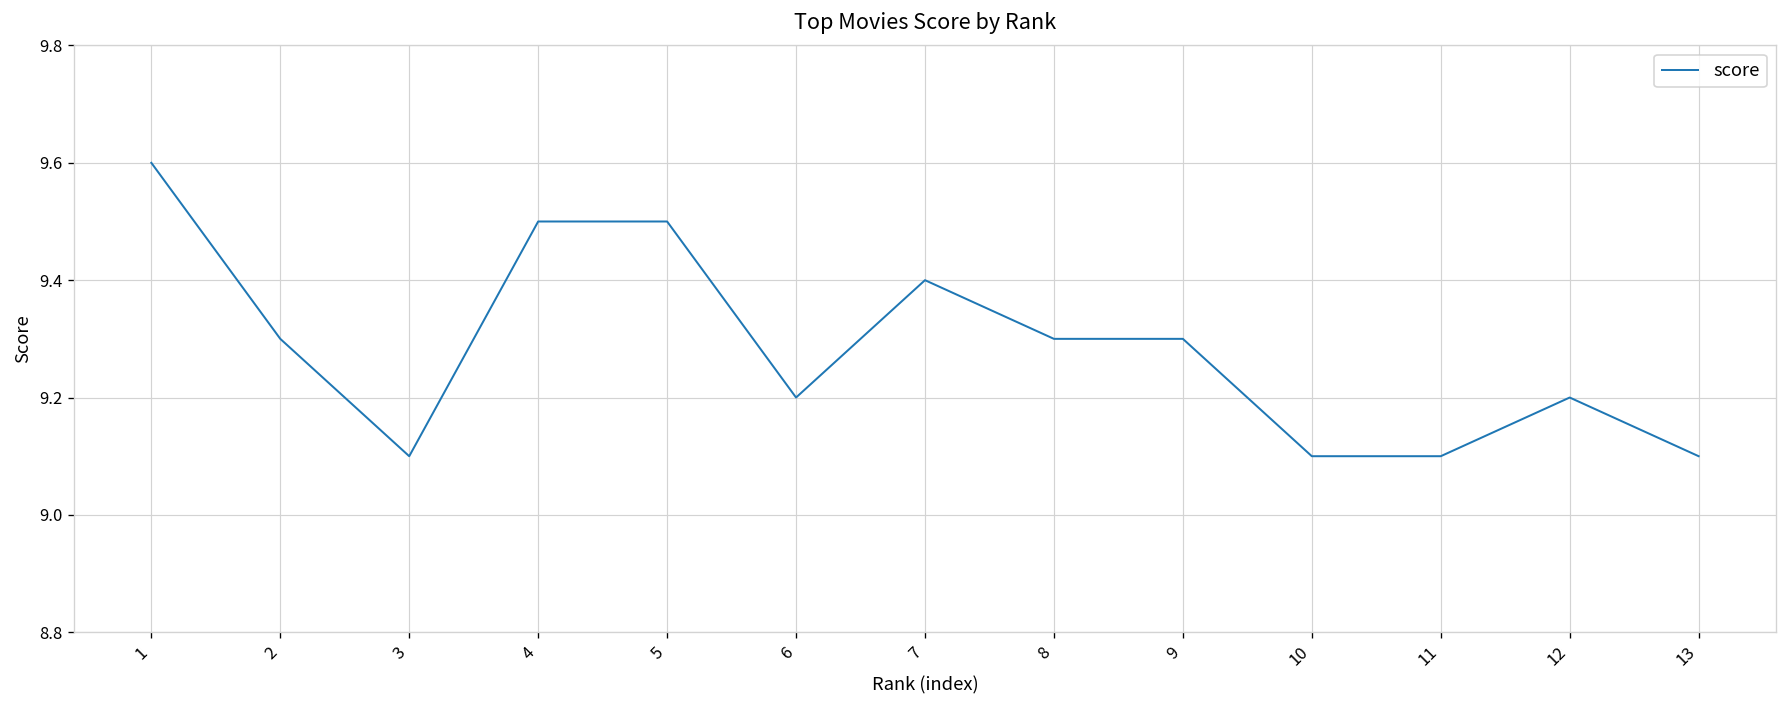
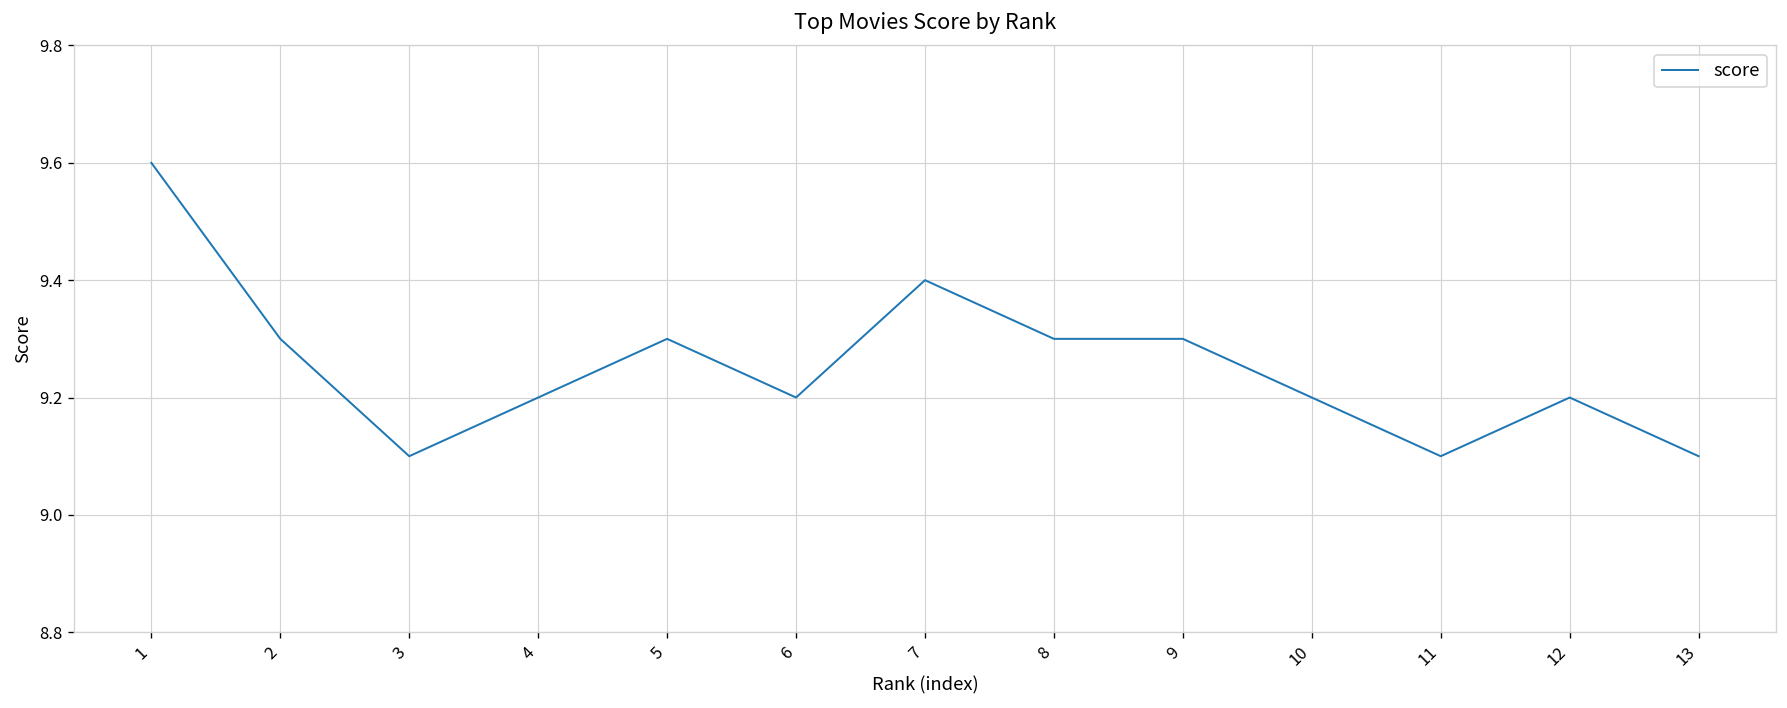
4: 9.5 -> 9.2
5: 9.5 -> 9.3
10: 9.1 -> 9.2
